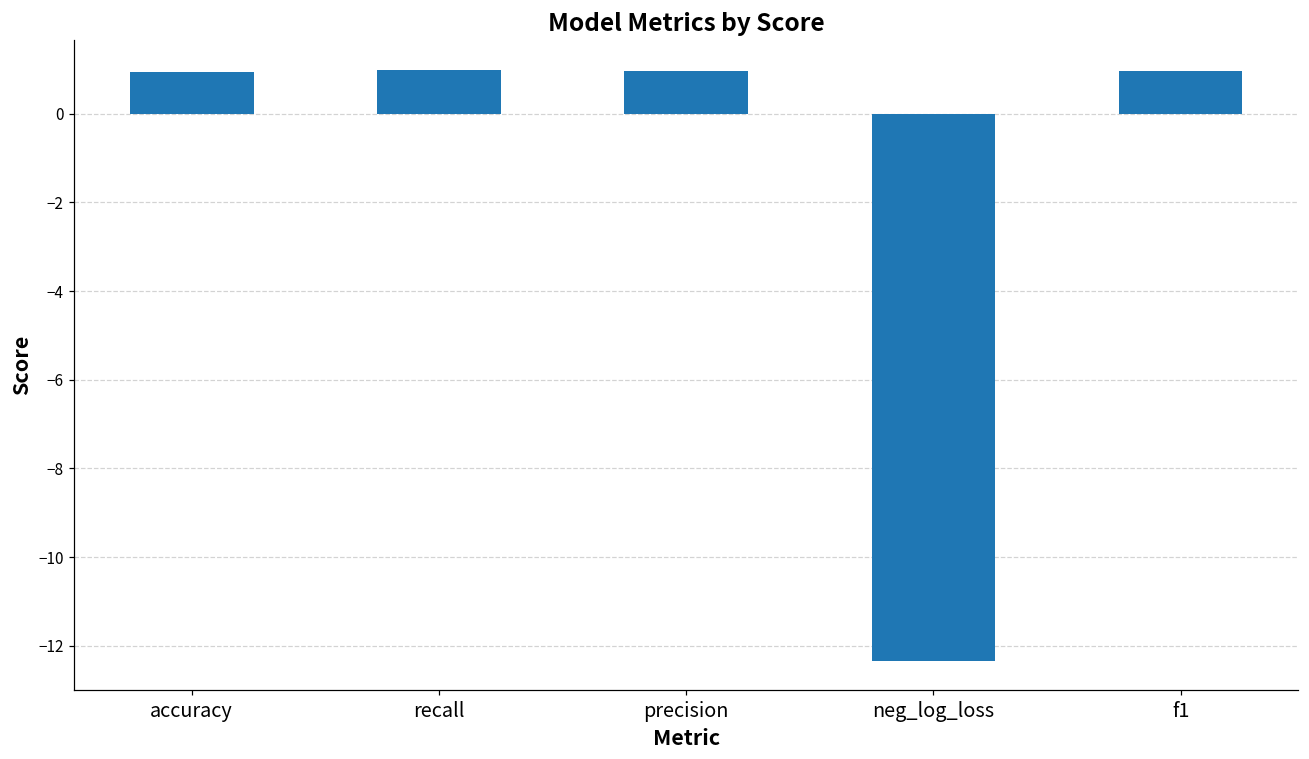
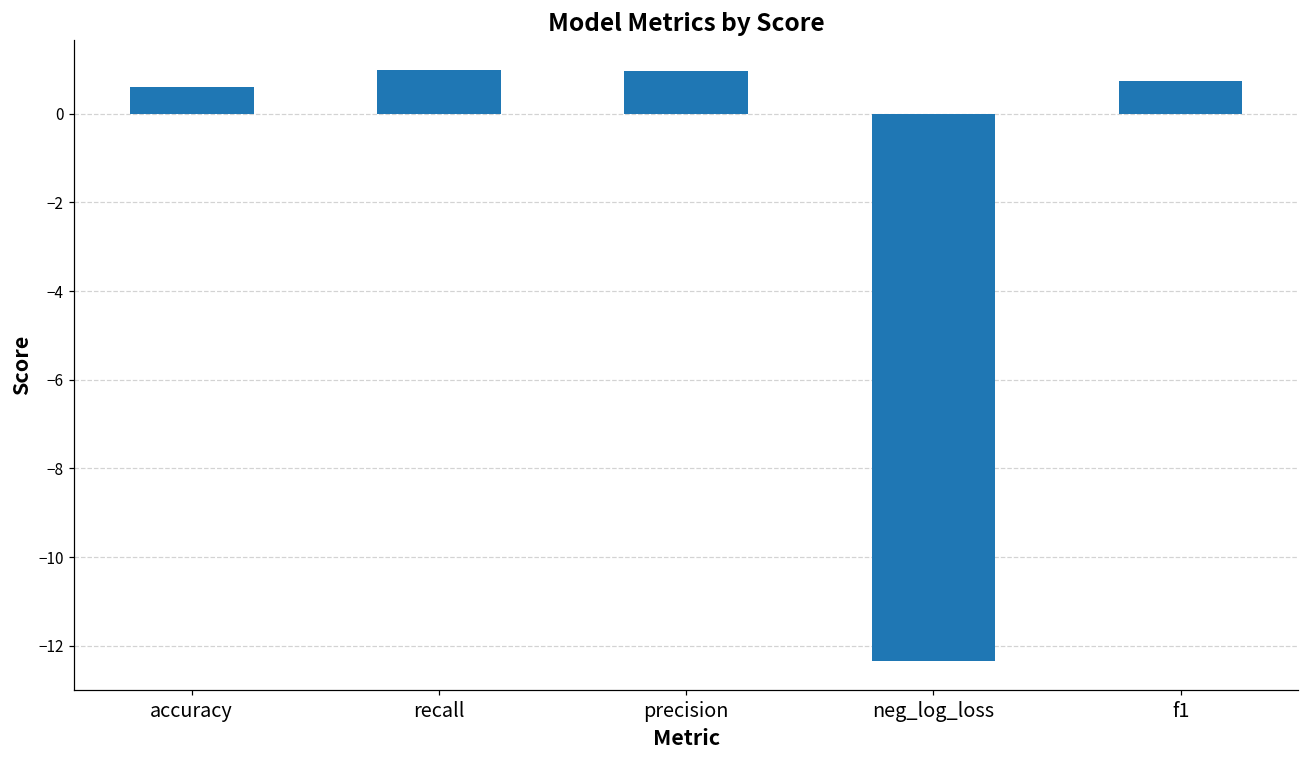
accuracy: 0.9 -> 0.6
f1: 1.0 -> 0.8
